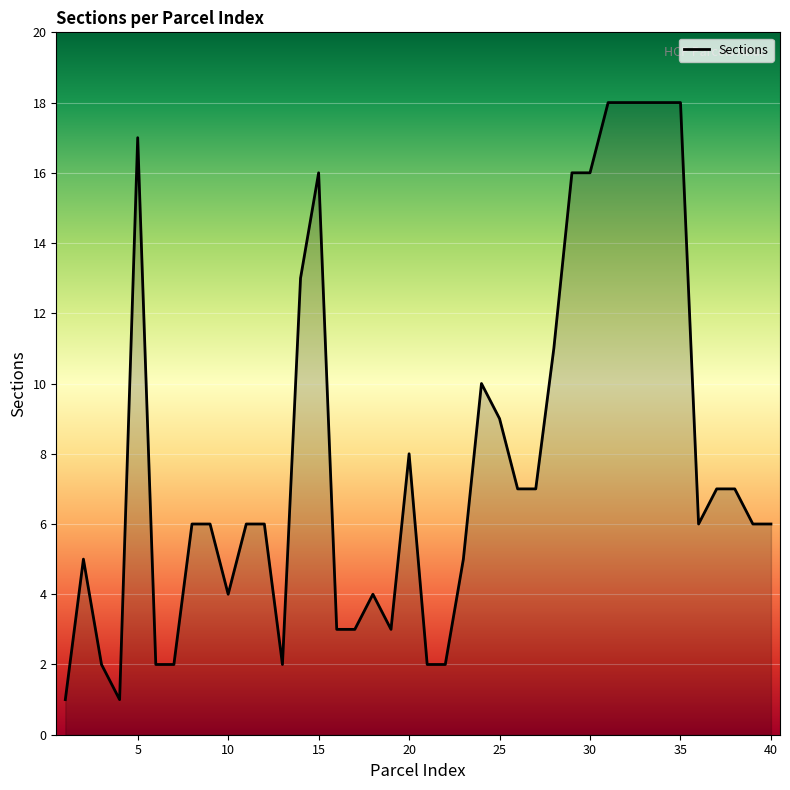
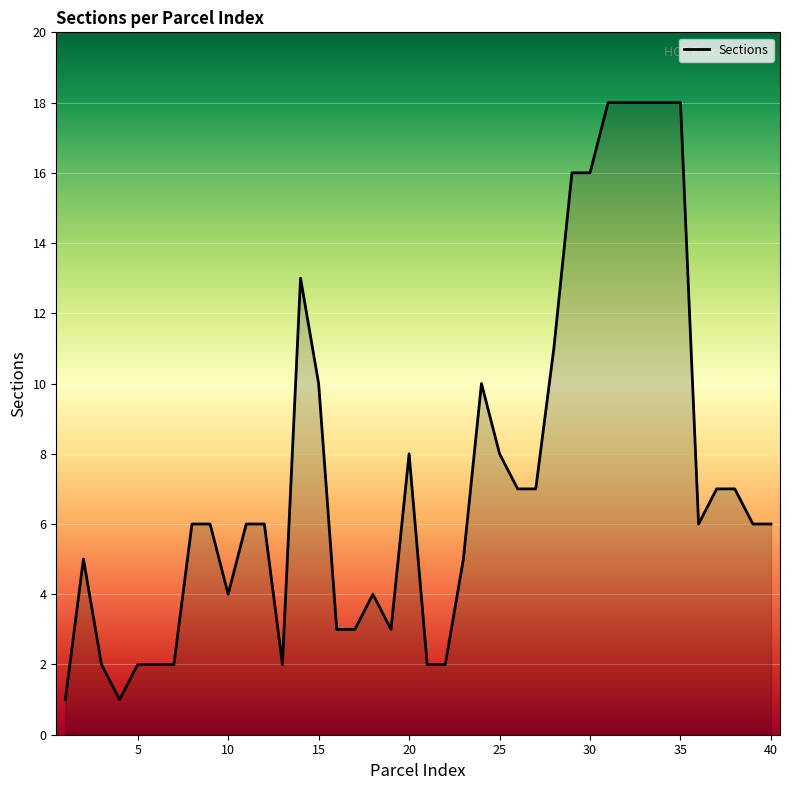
5: 17 -> 2
15: 16 -> 10
25: 9 -> 8
